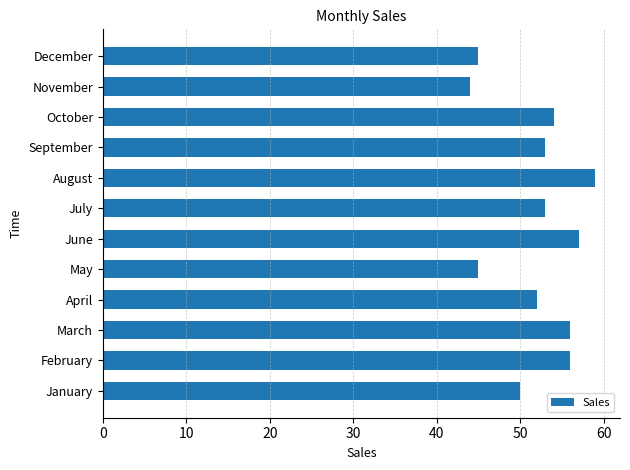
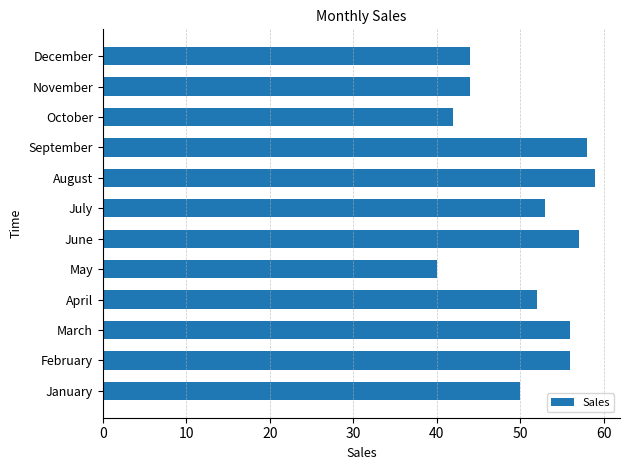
December: 45 -> 44
October: 54 -> 42
September: 53 -> 58
May: 45 -> 40
